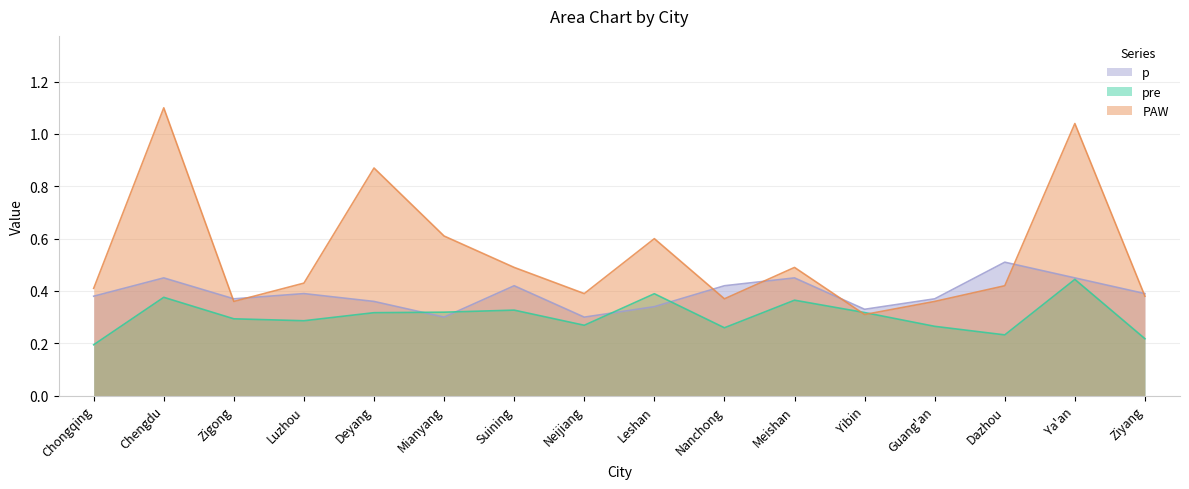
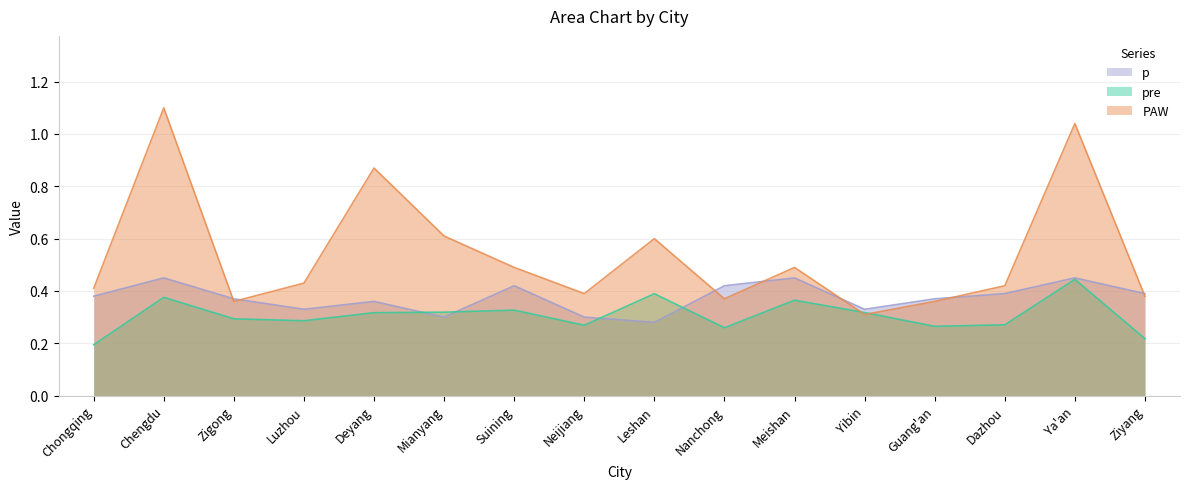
p, Luzhou: 0.39 -> 0.33
p, Leshan: 0.34 -> 0.28
p, Dazhou: 0.51 -> 0.39
pre, Dazhou: 0.23 -> 0.27
